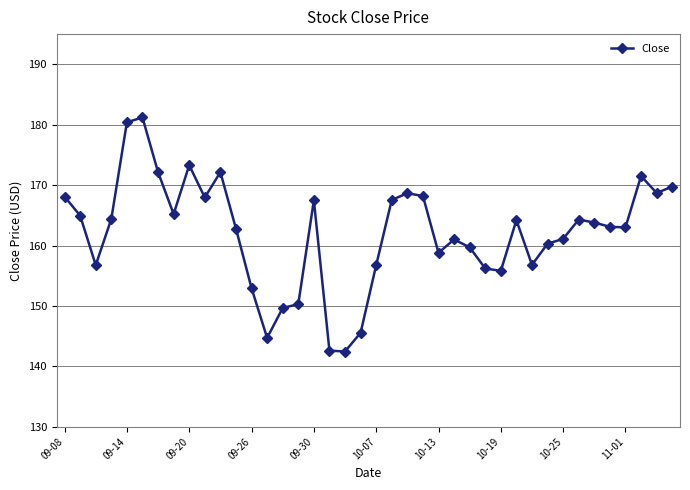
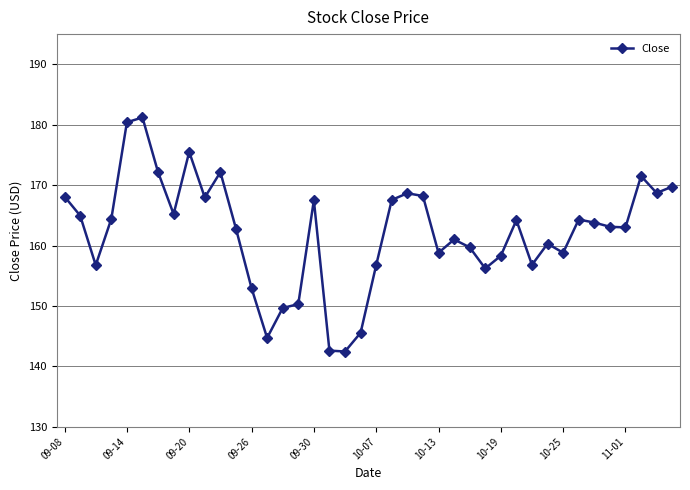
09-20: 173 -> 176
10-19: 156 -> 158
10-25: 161 -> 159
